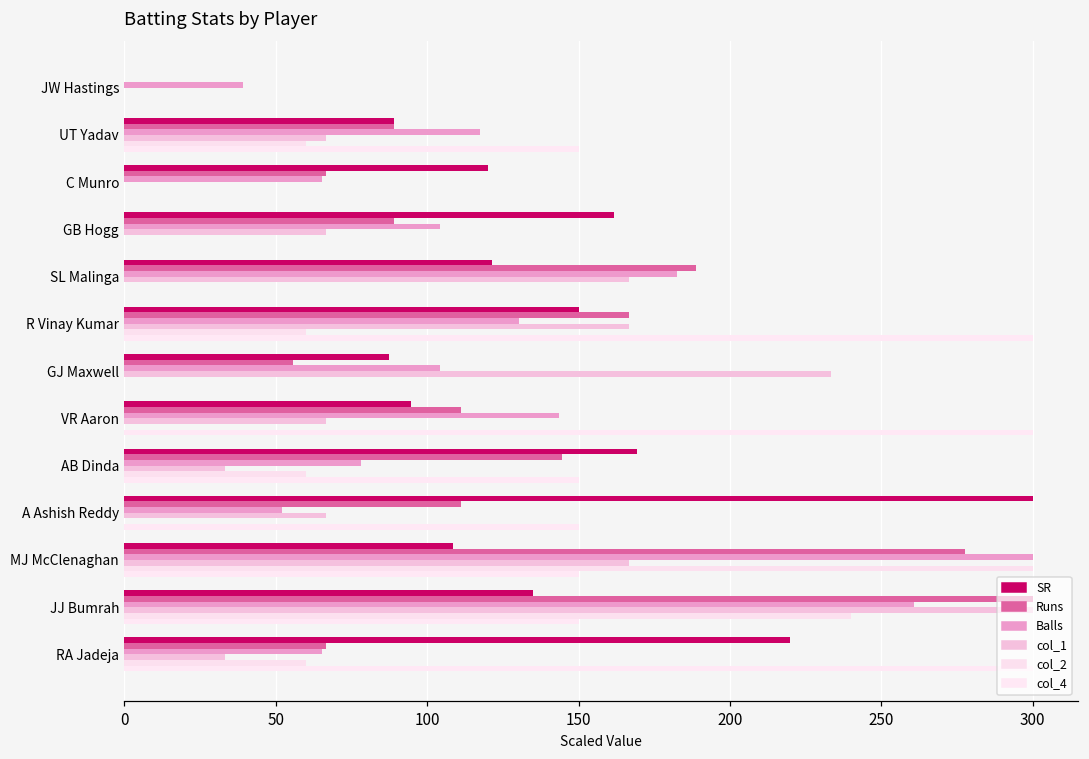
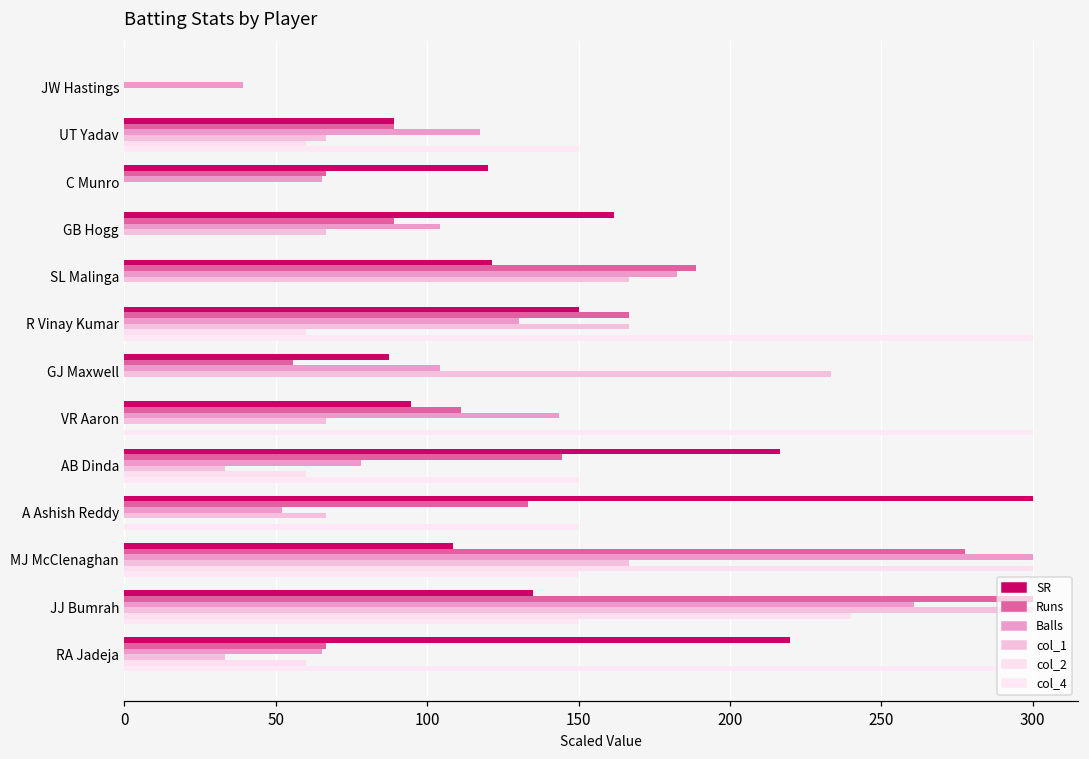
SR, AB Dinda: 169 -> 217
Runs, A Ashish Reddy: 111 -> 133
